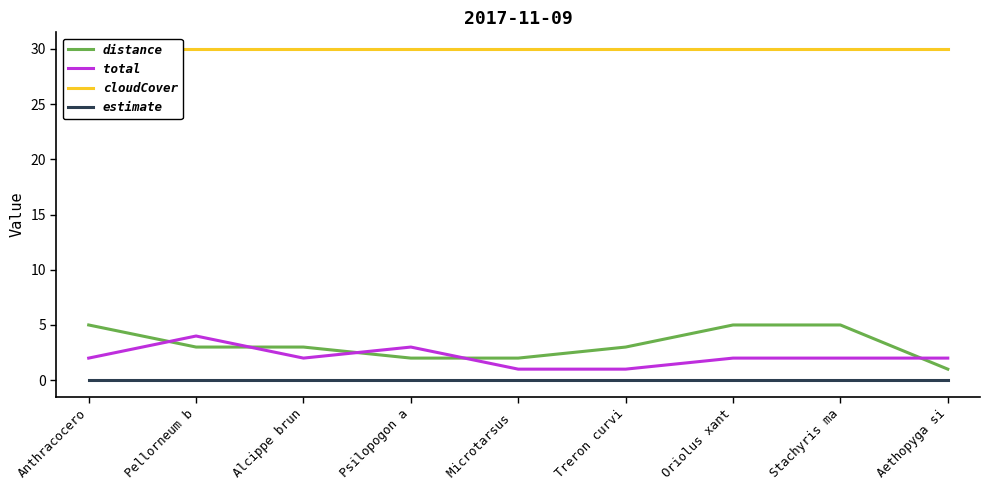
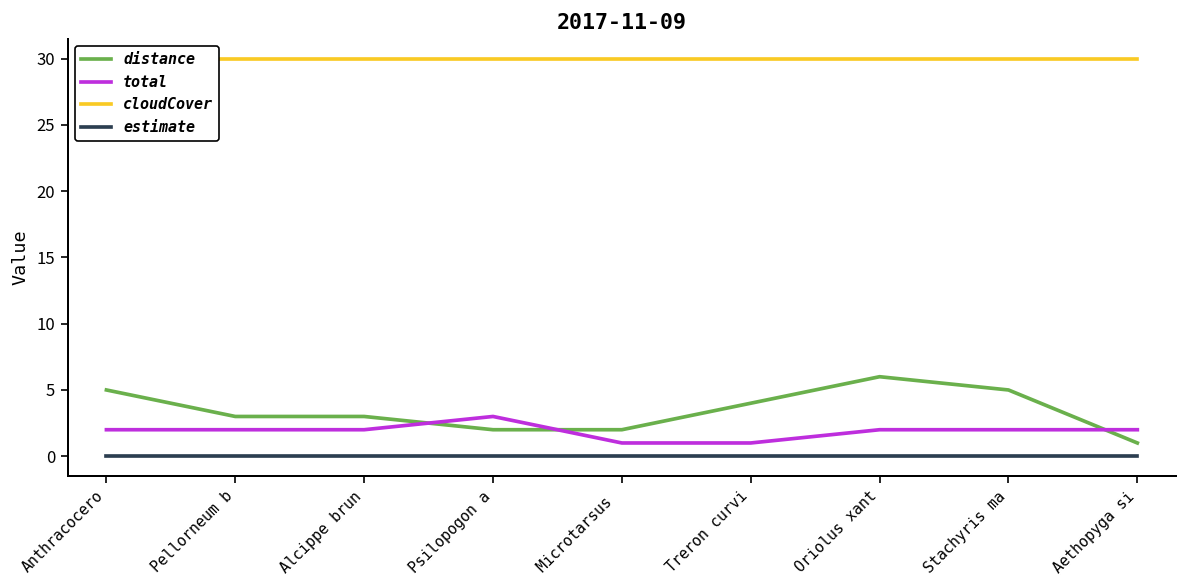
total, Pellorneum b: 4 -> 2
distance, Treron curvi: 3 -> 4
distance, Oriolus xant: 5 -> 6
